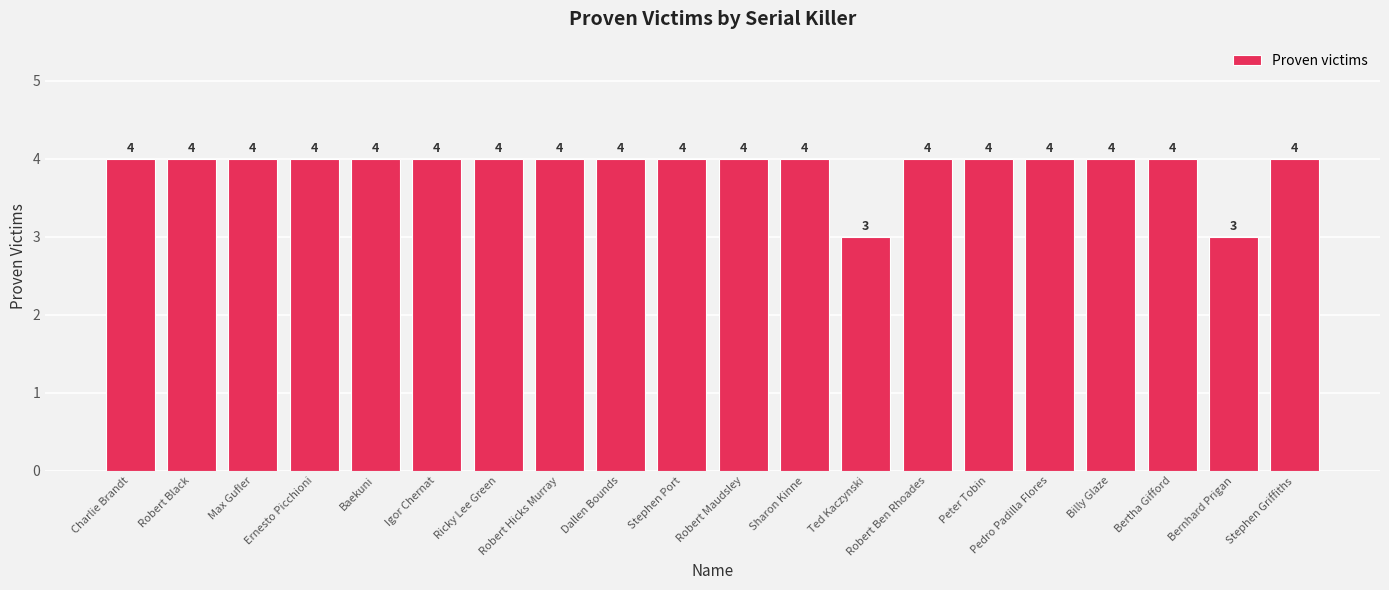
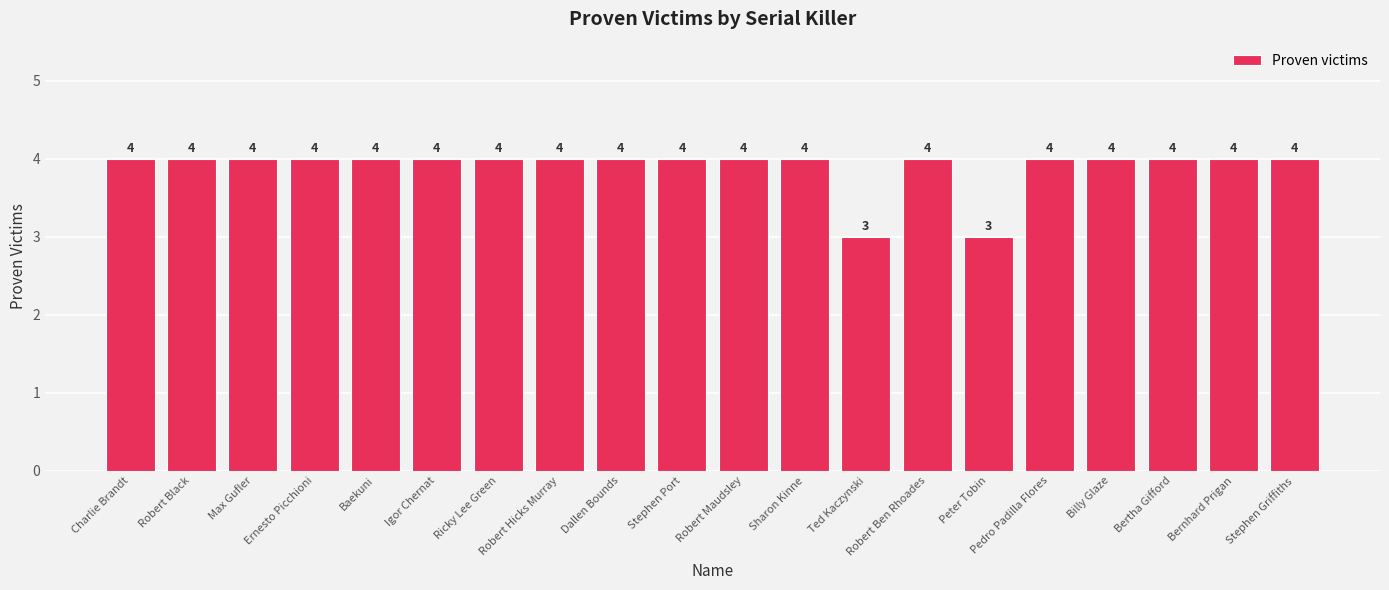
Peter Tobin: 4 -> 3
Bernhard Prigan: 3 -> 4
